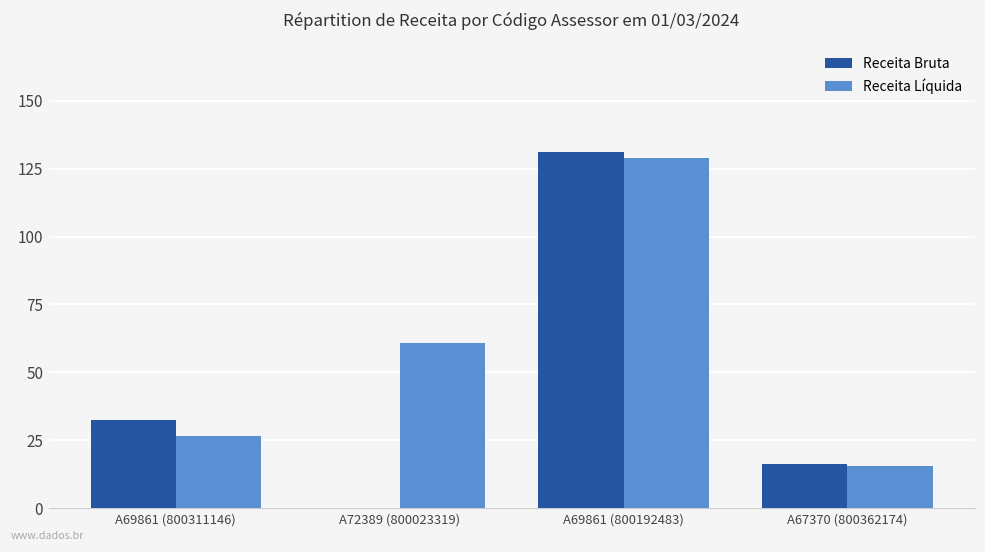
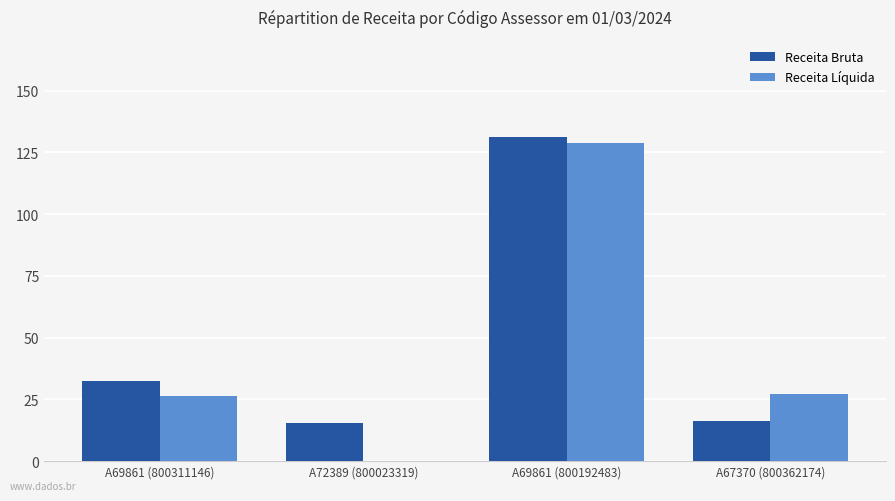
Receita Bruta, A72389 (800023319): 0 -> 15
Receita Líquida, A72389 (800023319): 61 -> 0
Receita Líquida, A67370 (800362174): 15 -> 27
